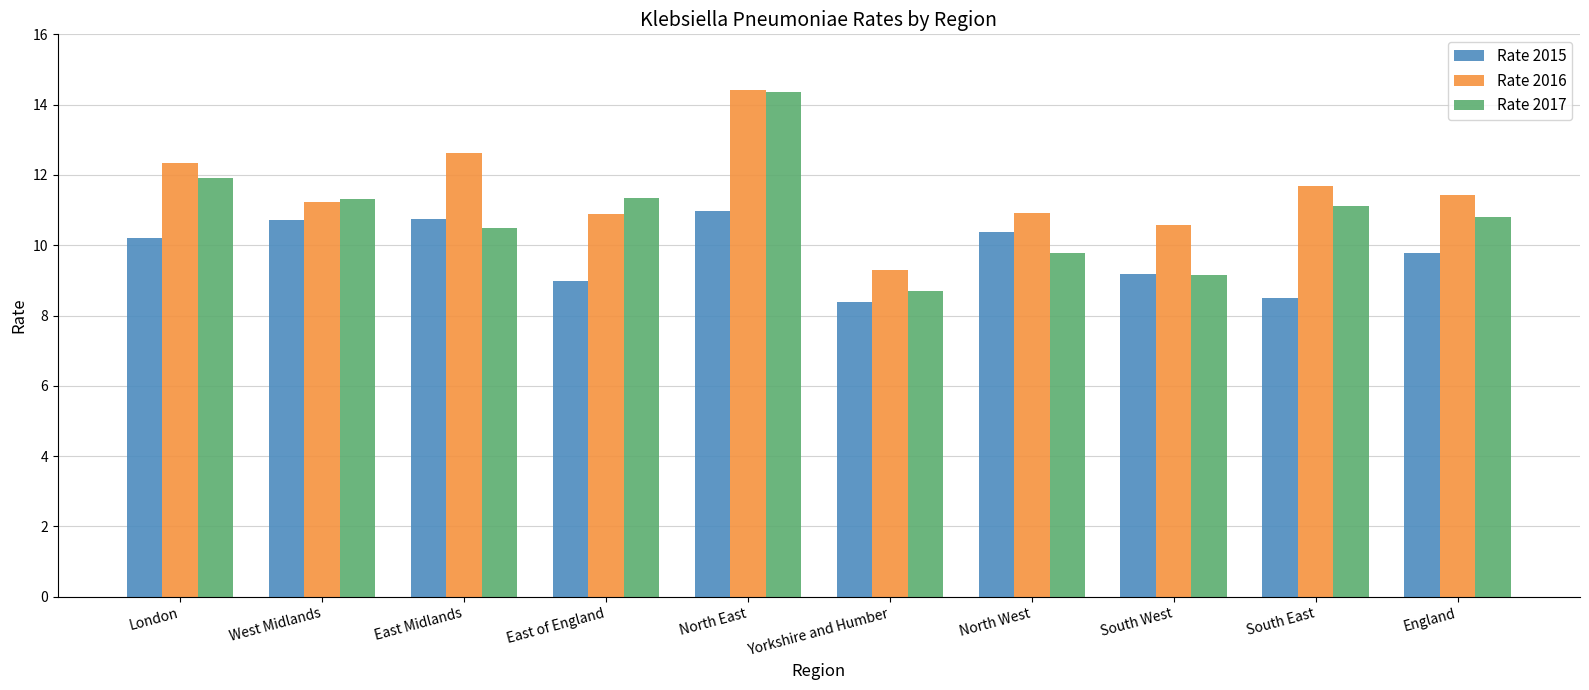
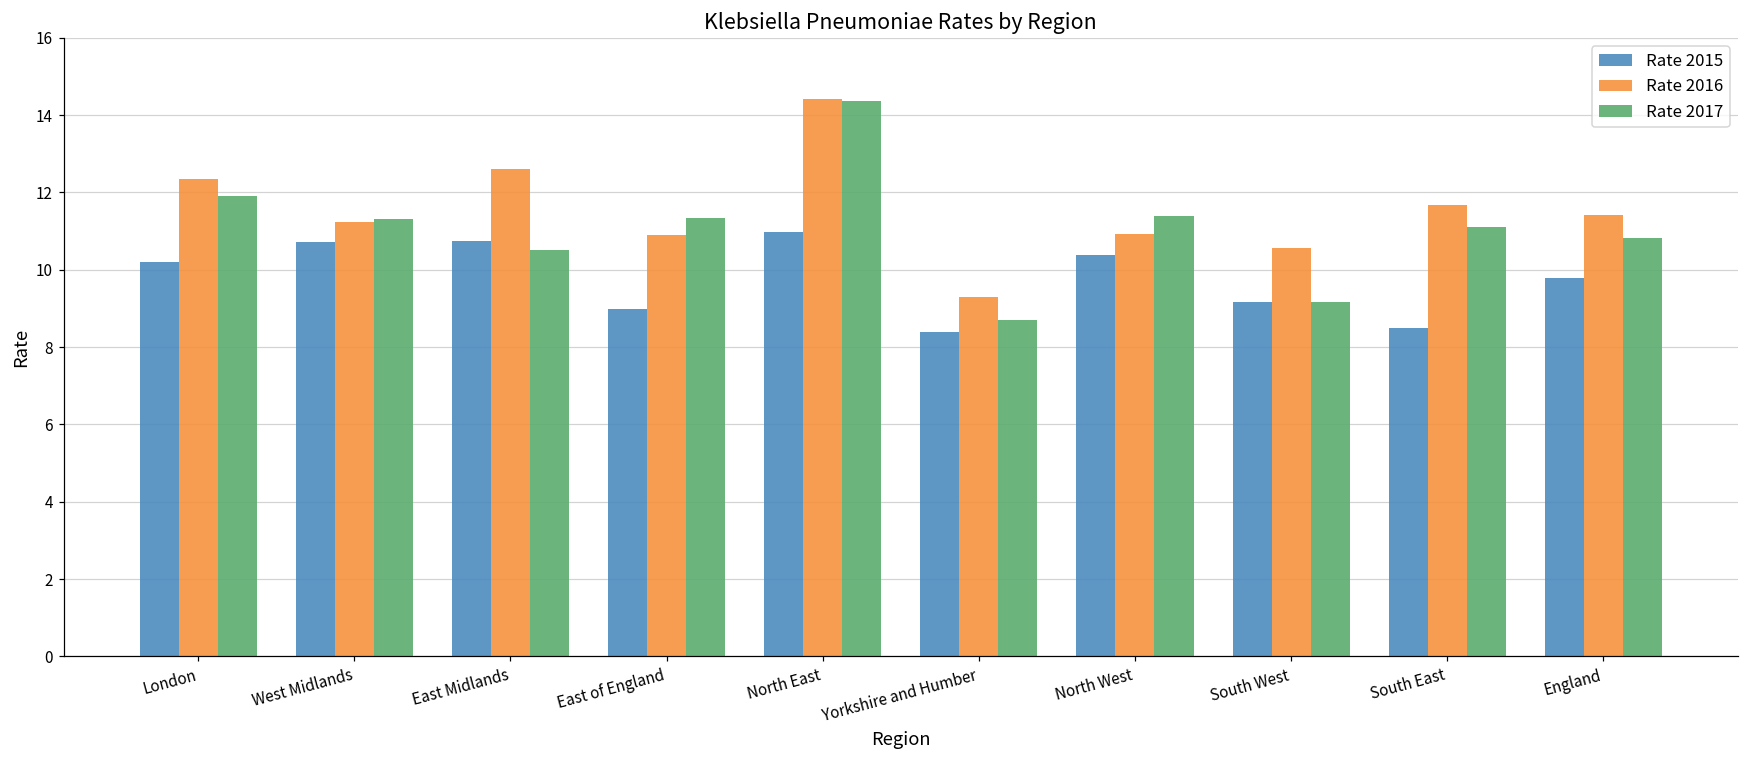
Rate 2017, North West: 9.8 -> 11.4
